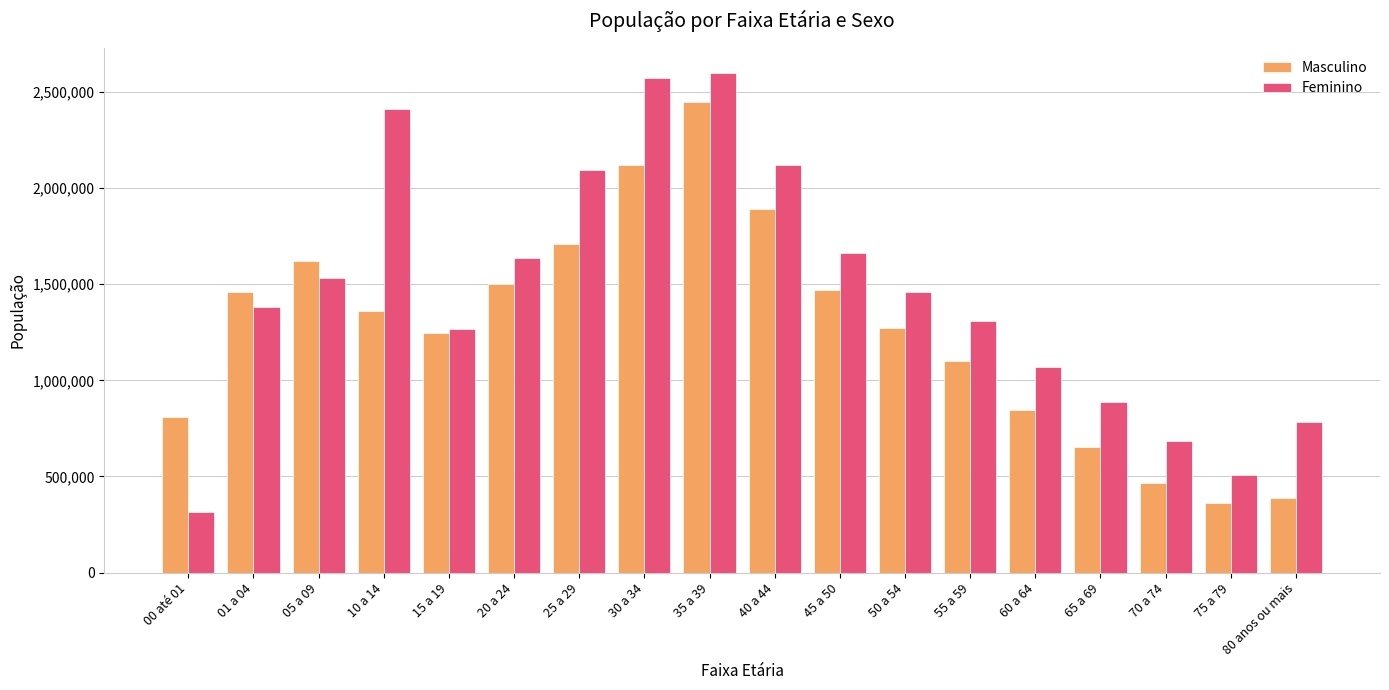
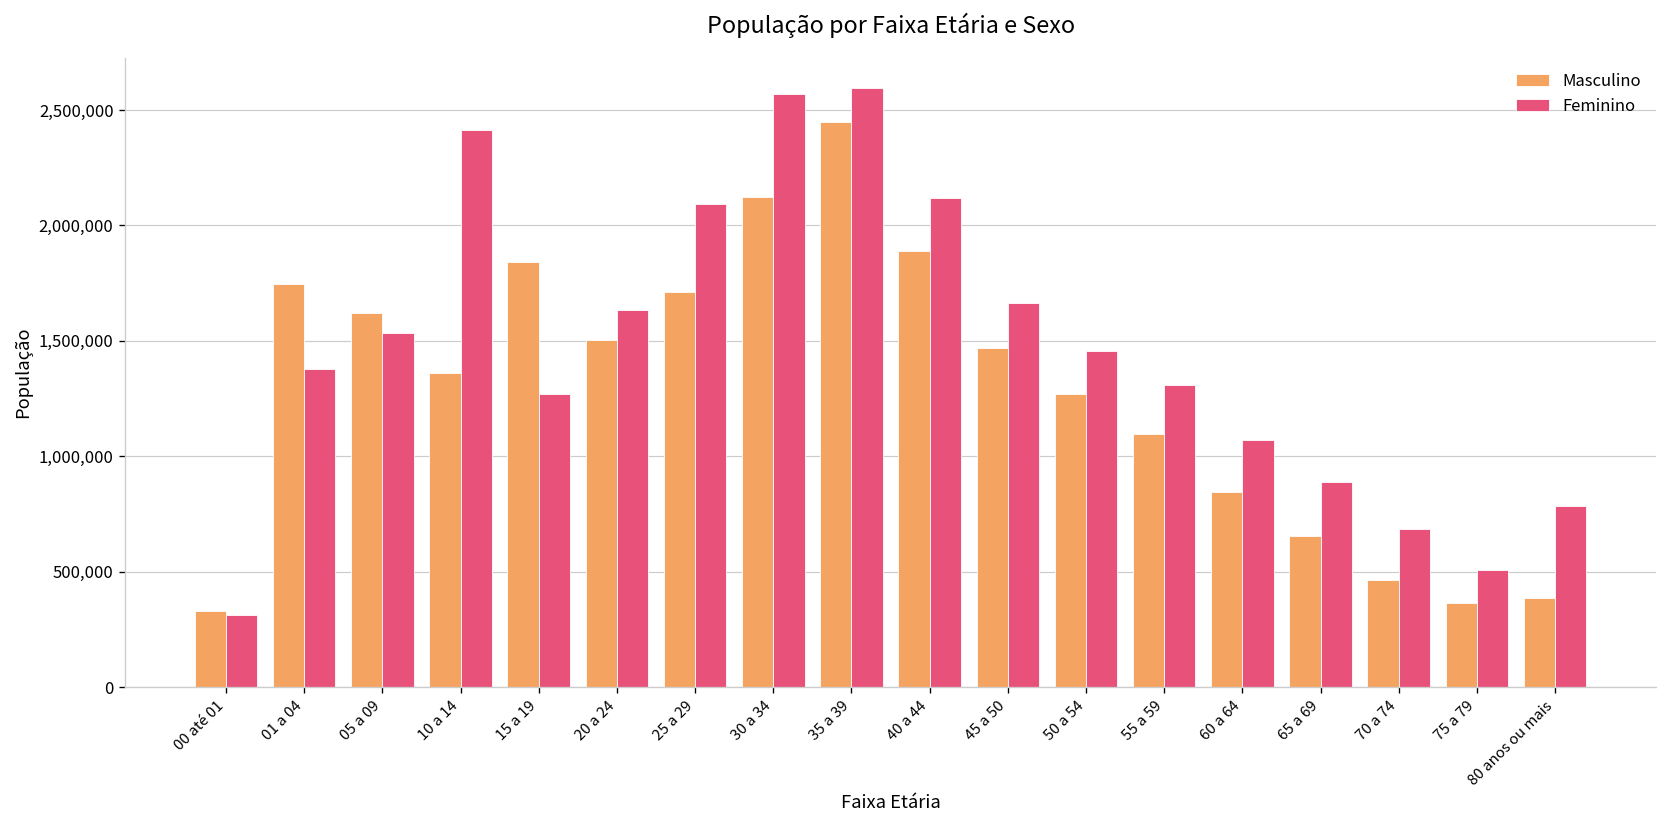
Masculino, 00 até 01: 810,000 -> 330,000
Masculino, 01 a 04: 1,460,000 -> 1,750,000
Masculino, 15 a 19: 1,250,000 -> 1,840,000
